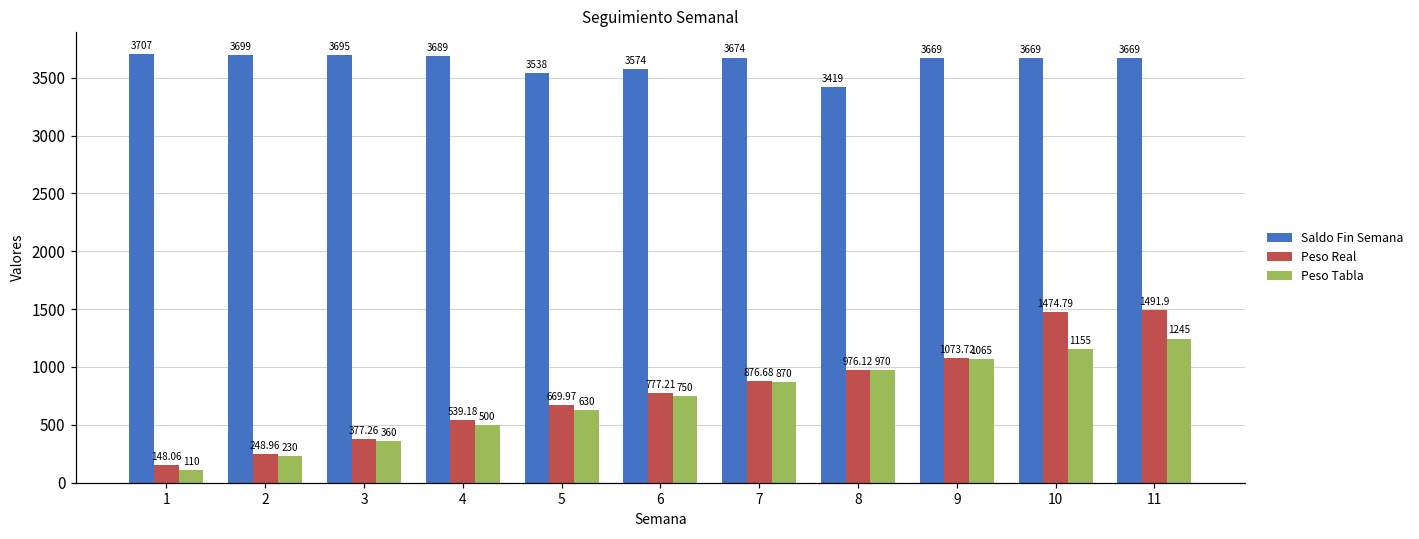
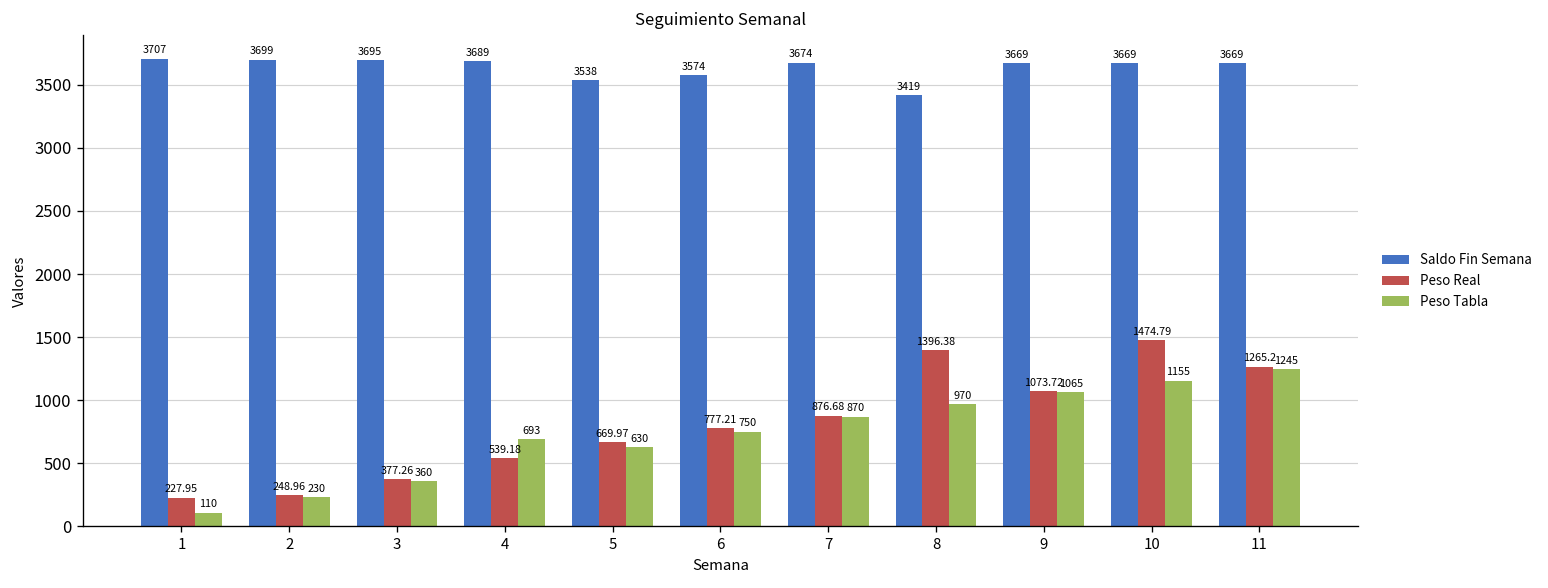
Peso Real, 1: 148.06 -> 227.95
Peso Tabla, 4: 500 -> 693
Peso Real, 8: 976.12 -> 1396.38
Peso Real, 11: 1491.9 -> 1265.2
